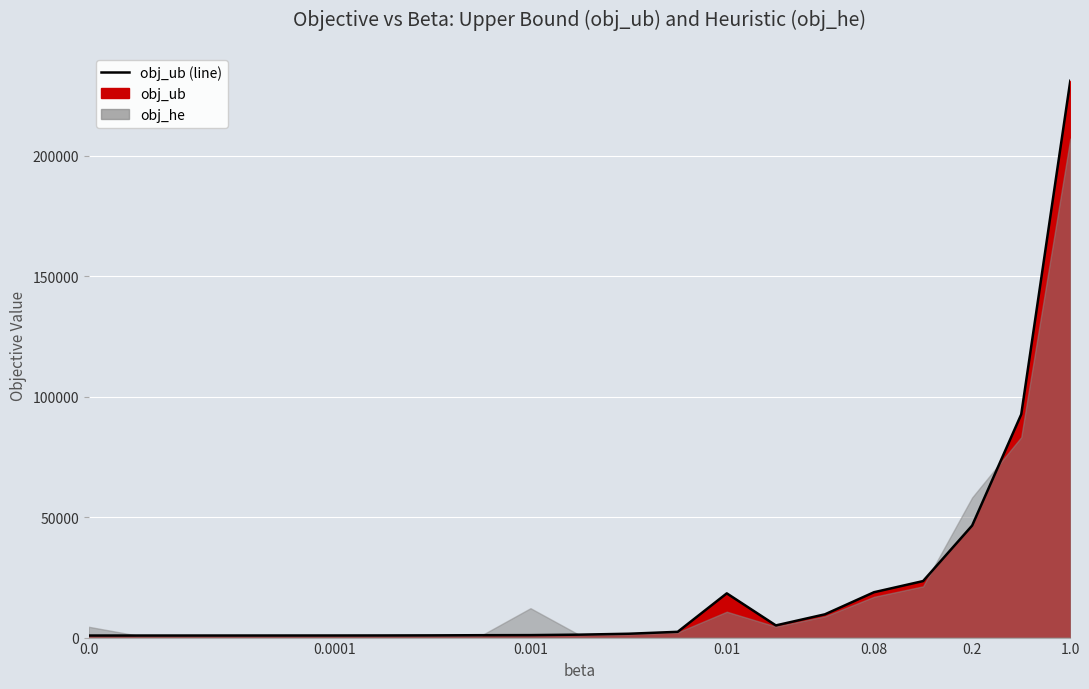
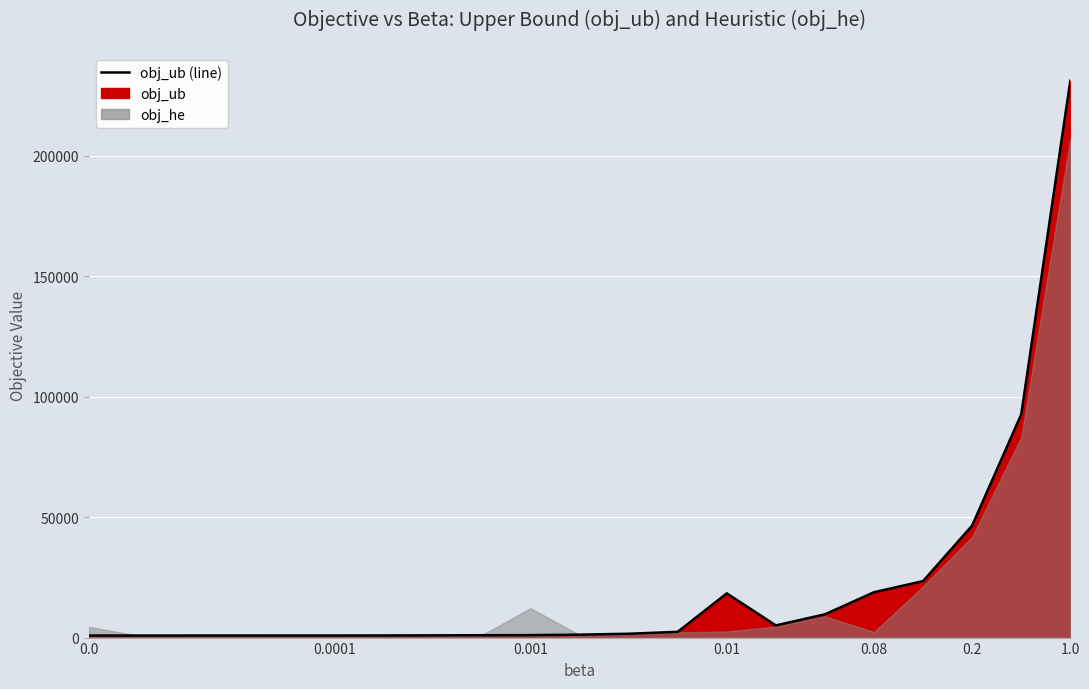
obj_he, 0.01: 11000 -> 3000
obj_he, 0.08: 17000 -> 2000
obj_he, 0.2: 58000 -> 42000
